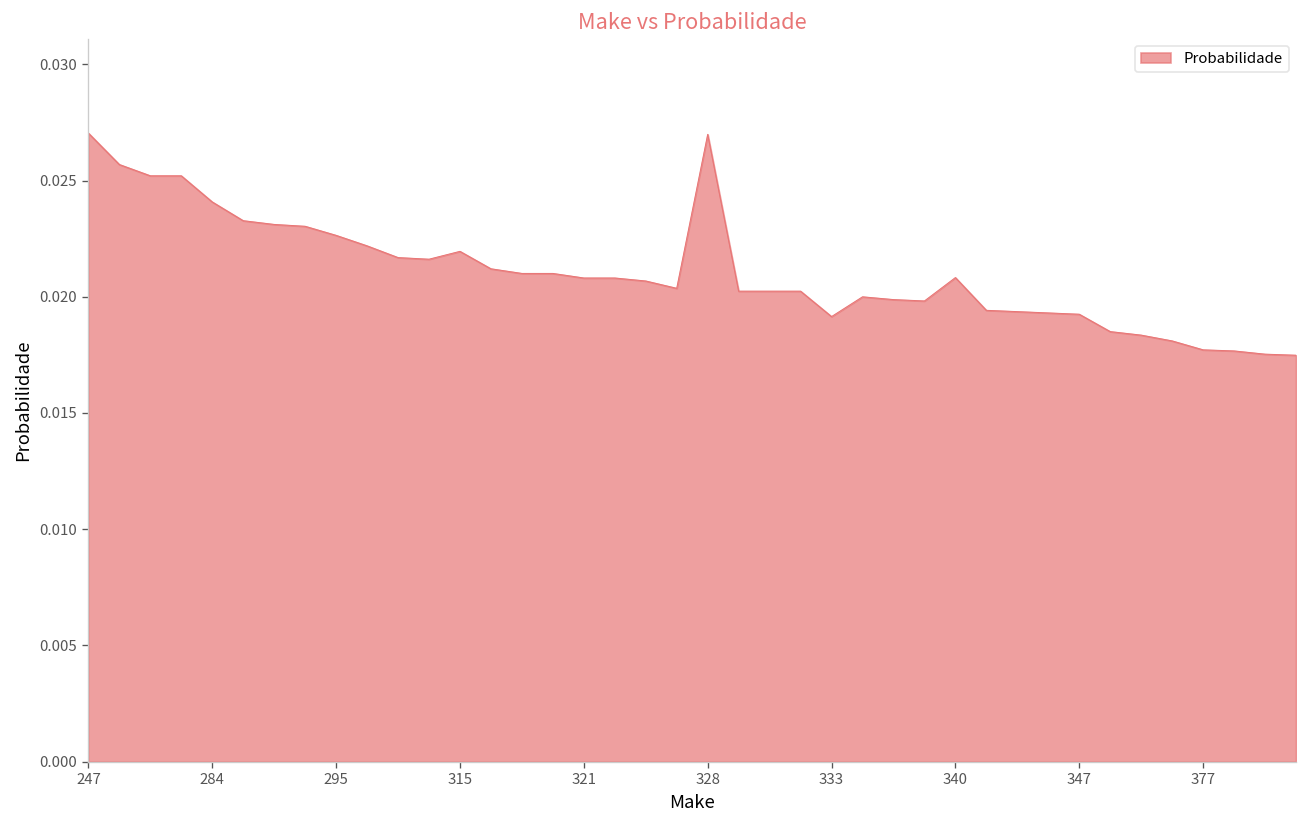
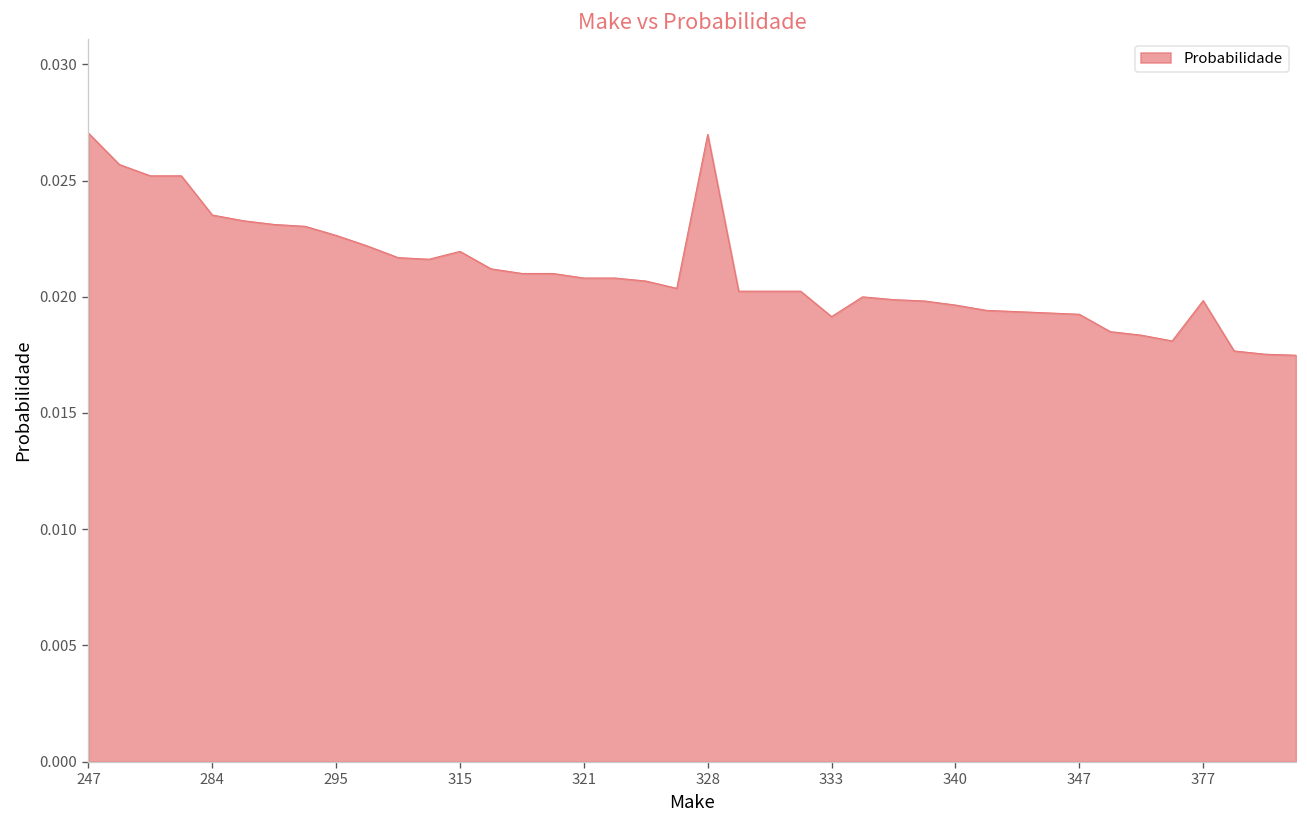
284: 0.0241 -> 0.0235
340: 0.0208 -> 0.0196
377: 0.0177 -> 0.0198
